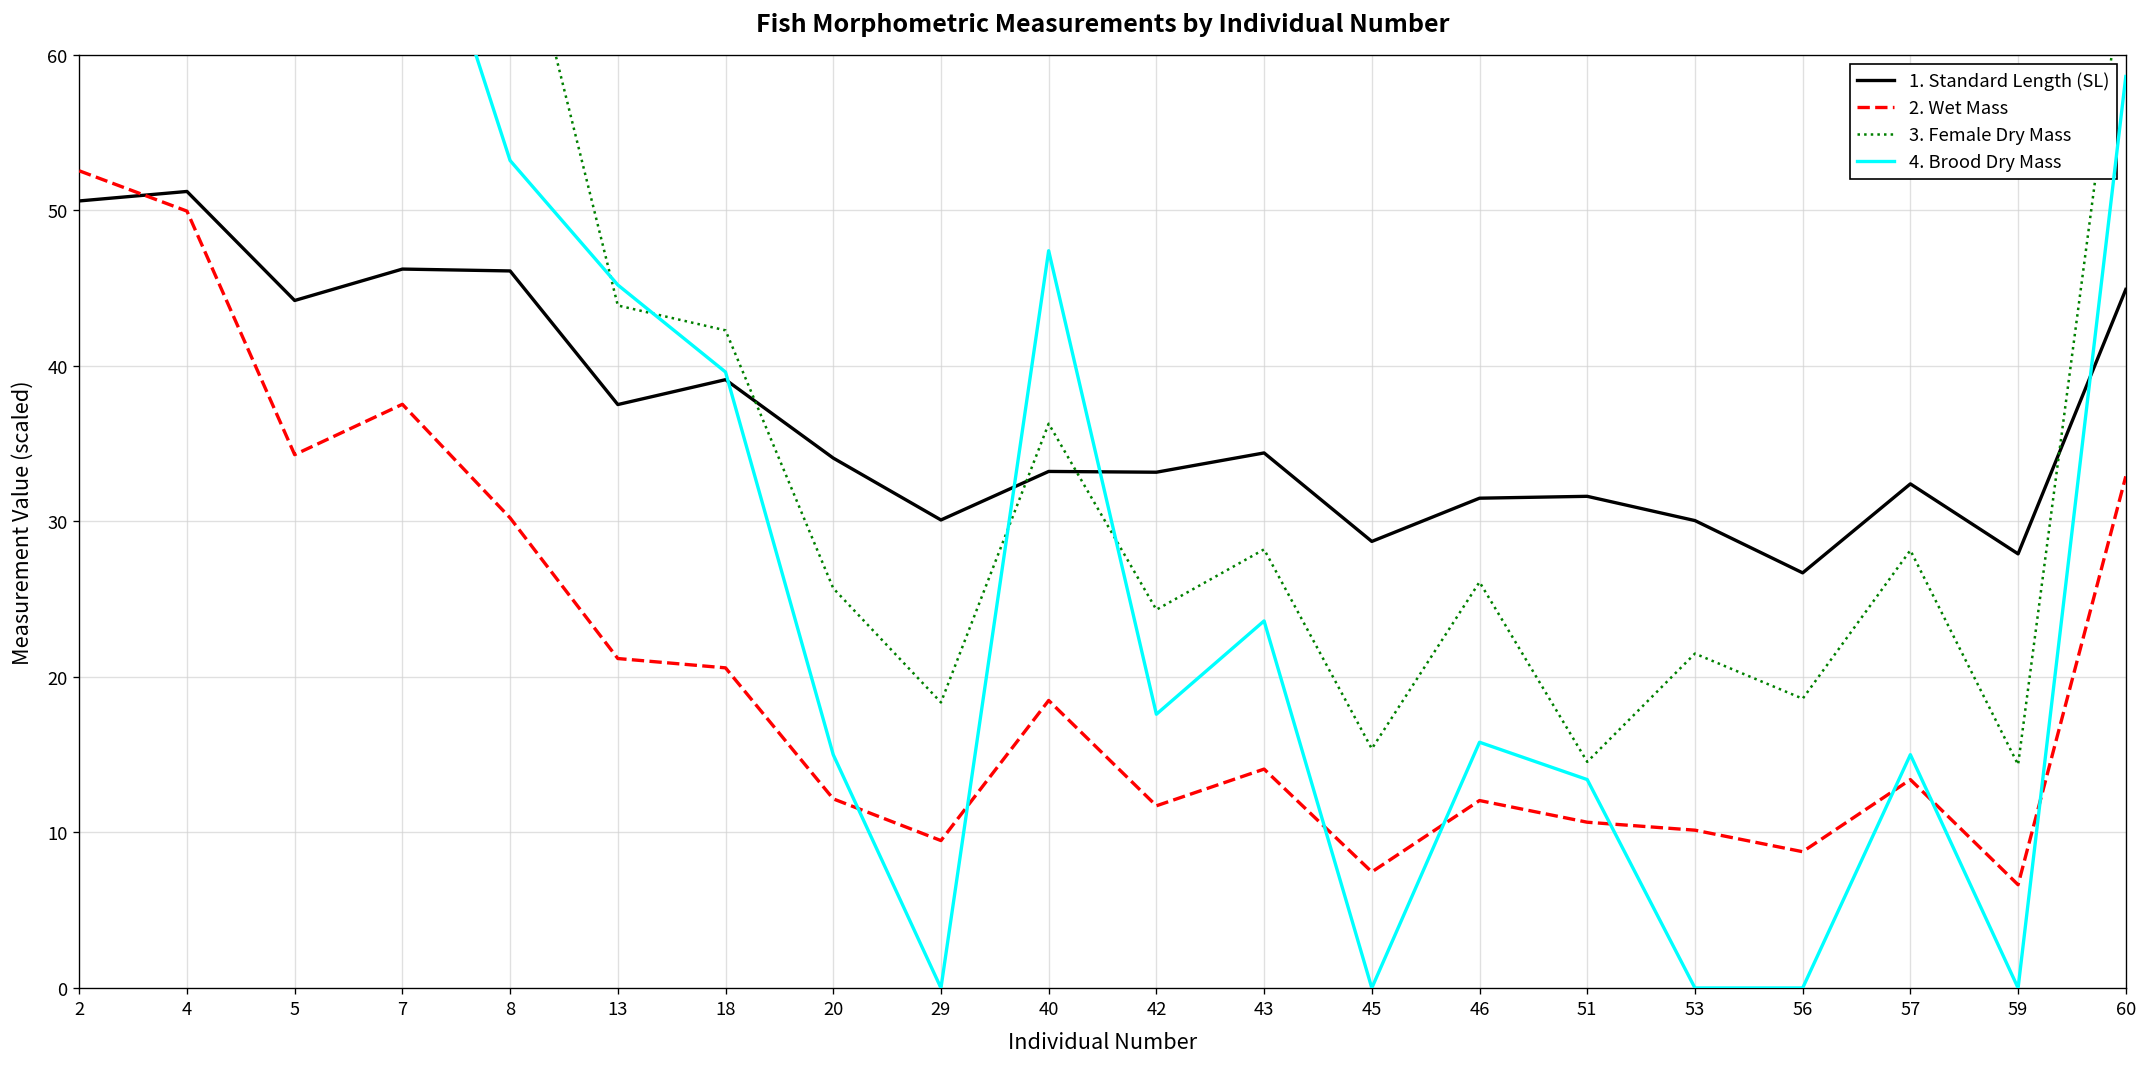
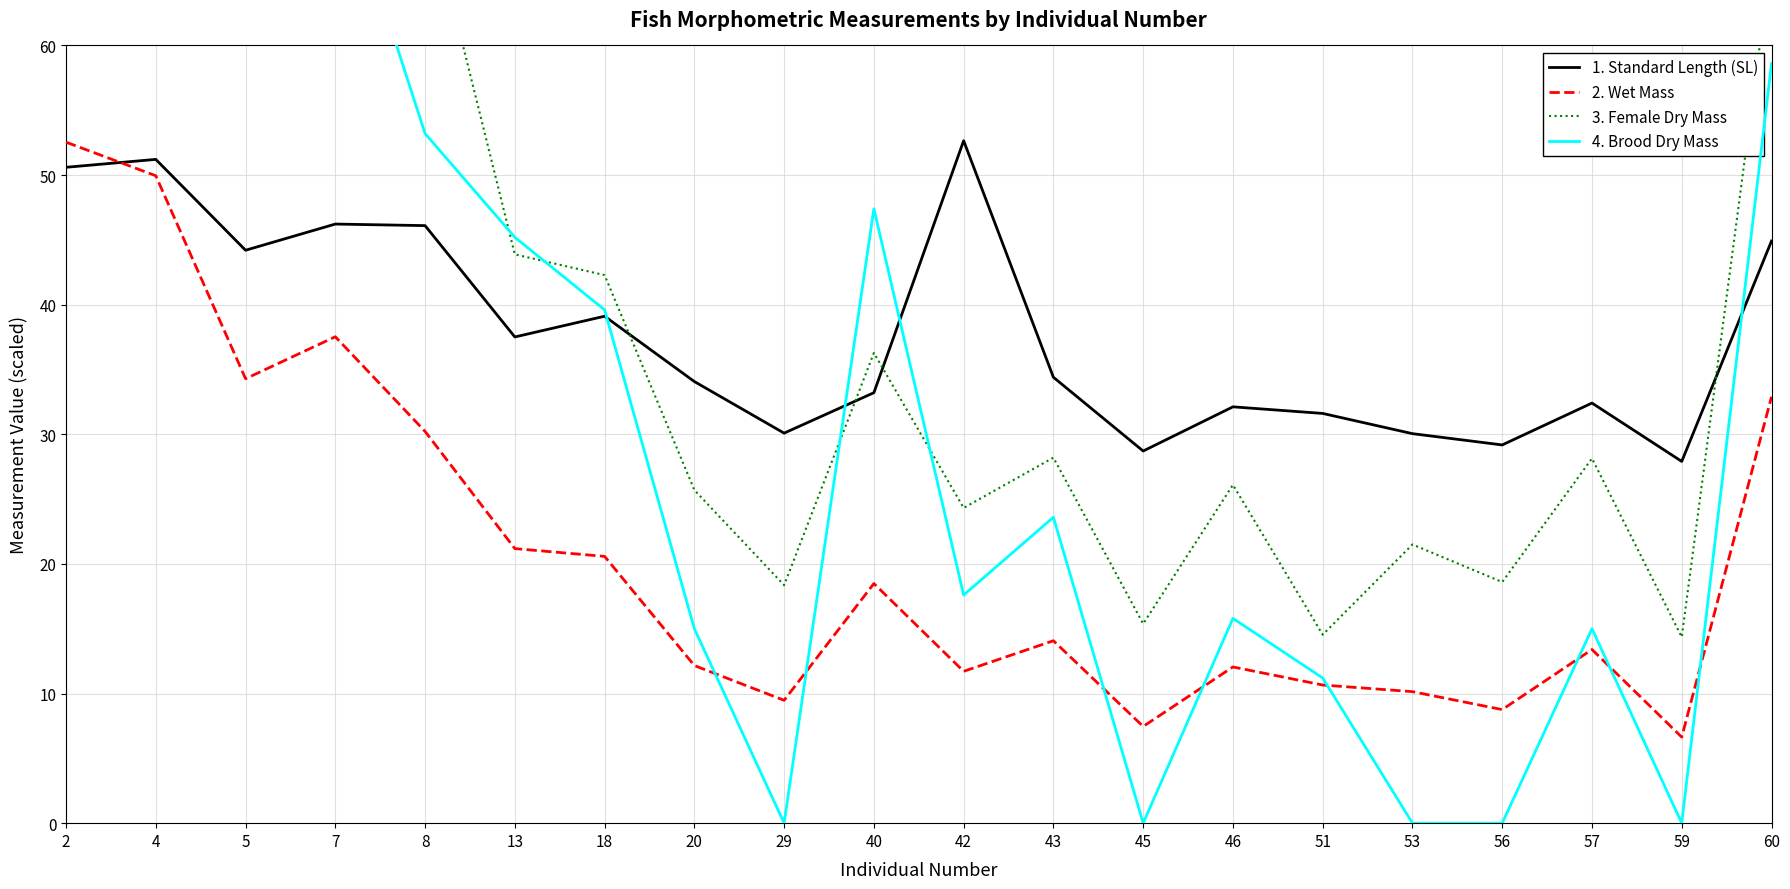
1. Standard Length (SL), 42: 33.2 -> 52.7
1. Standard Length (SL), 46: 31.5 -> 32.1
4. Brood Dry Mass, 51: 13.4 -> 11.2
1. Standard Length (SL), 56: 26.7 -> 29.2
